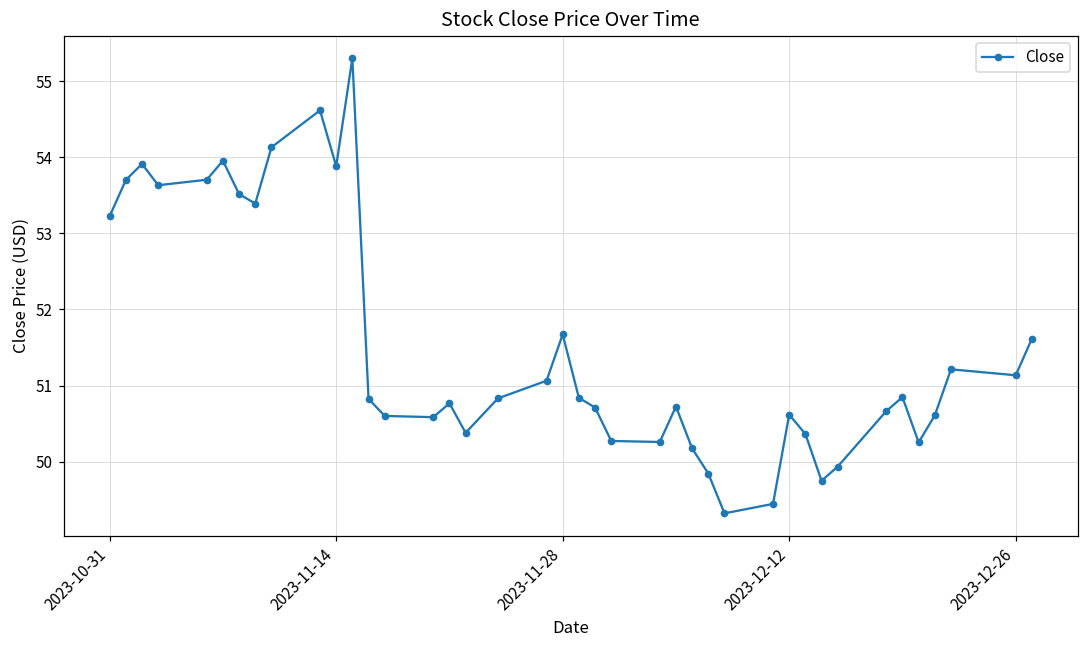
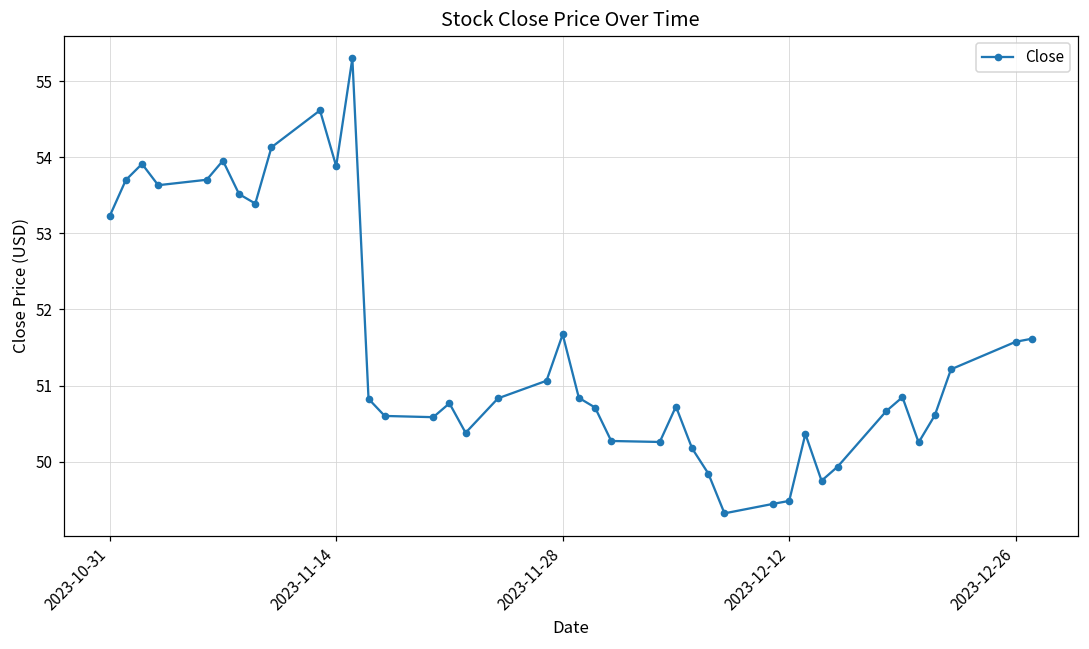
2023-12-12: 50.6 -> 49.5
2023-12-26: 51.1 -> 51.6
